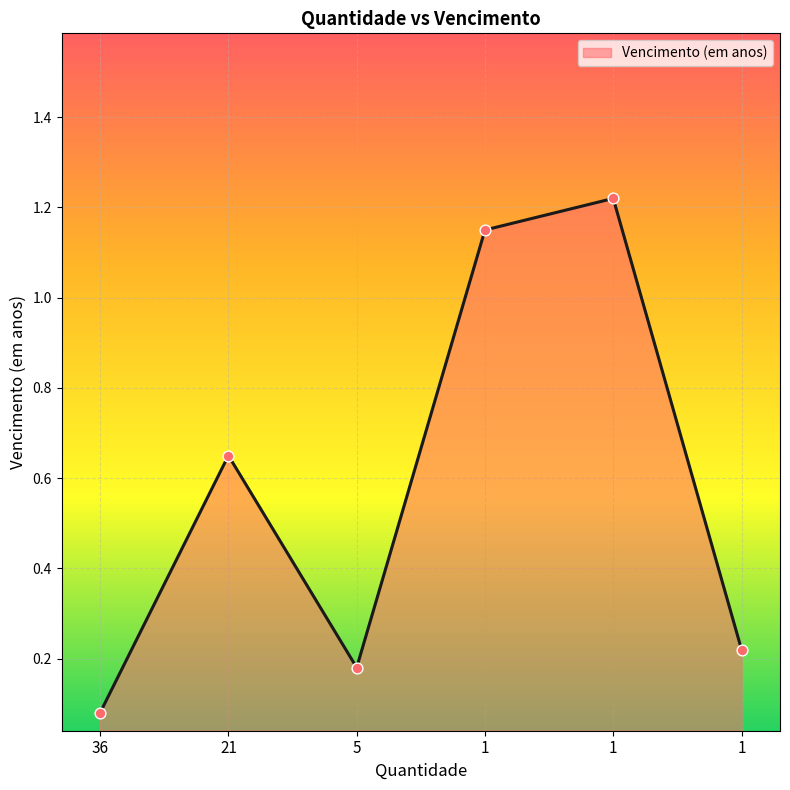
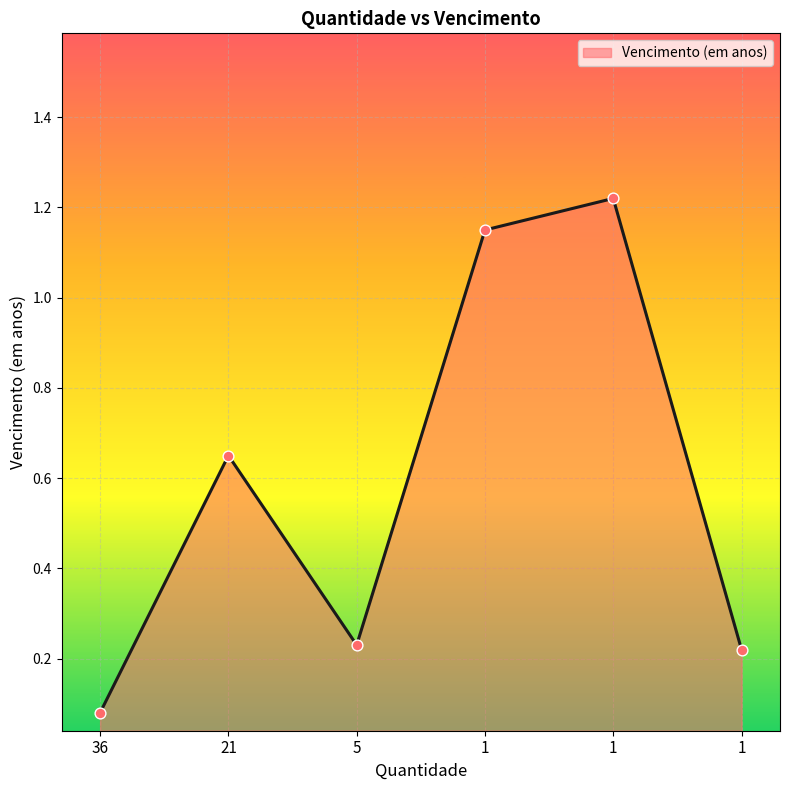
5: 0.18 -> 0.23
